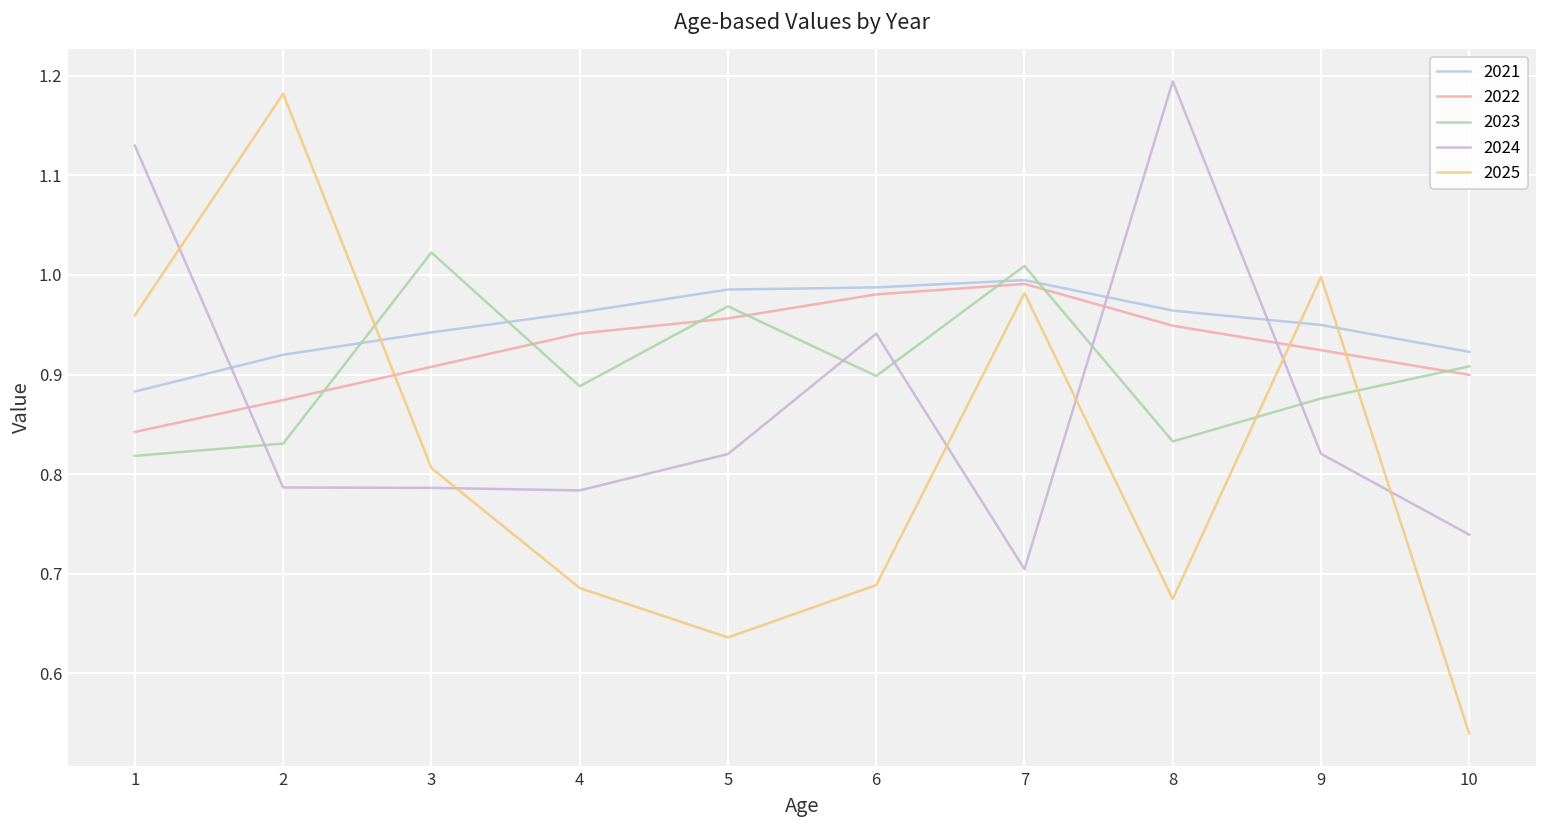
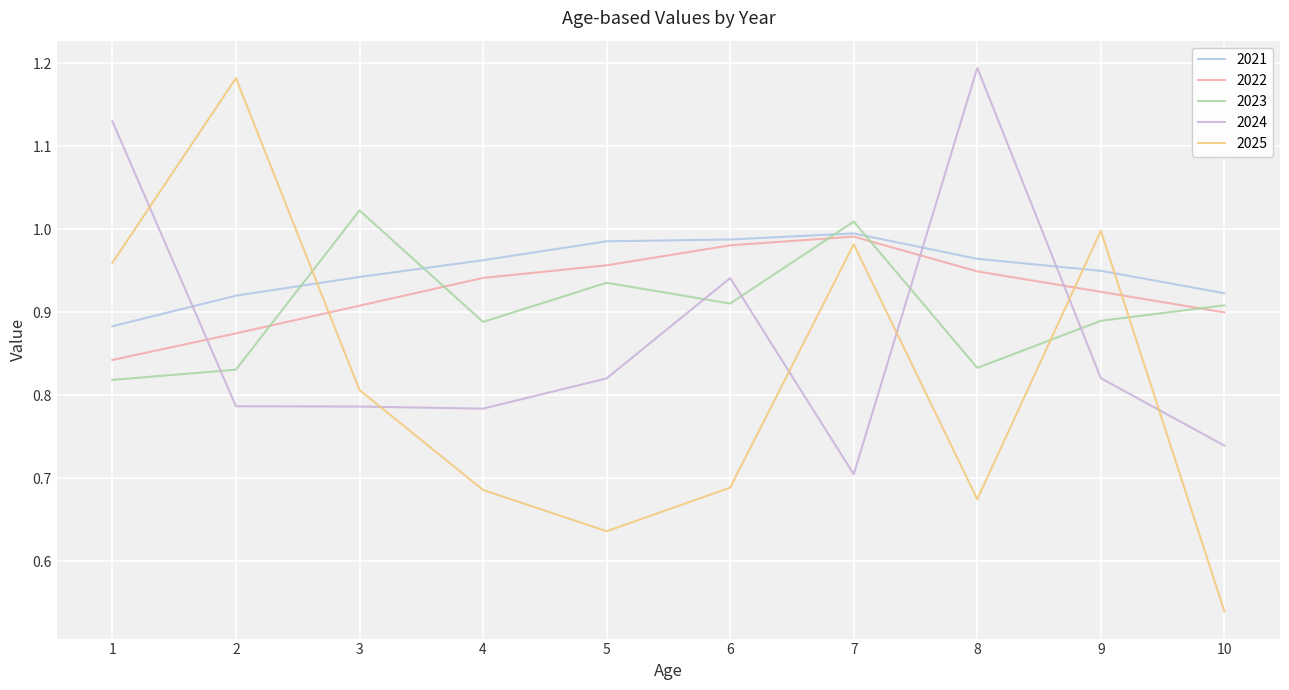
2023, 5: 0.97 -> 0.94
2023, 6: 0.90 -> 0.91
2023, 9: 0.88 -> 0.89
